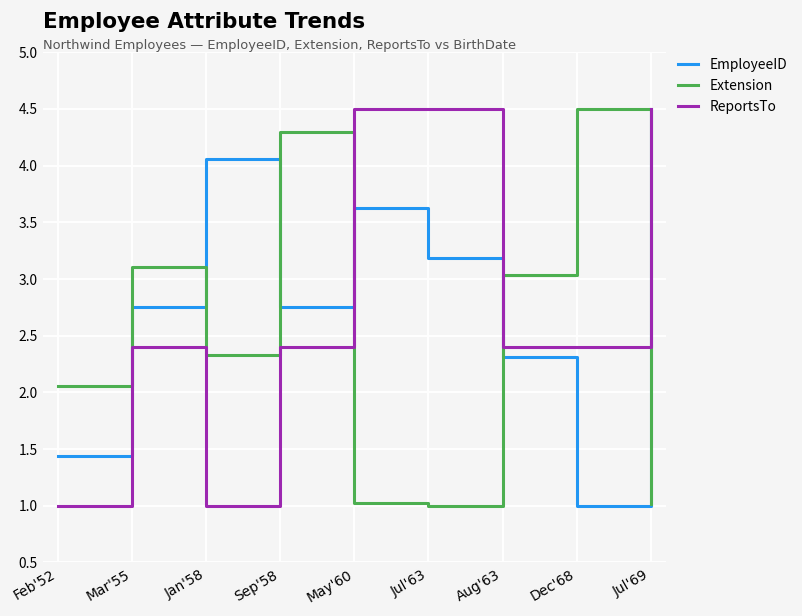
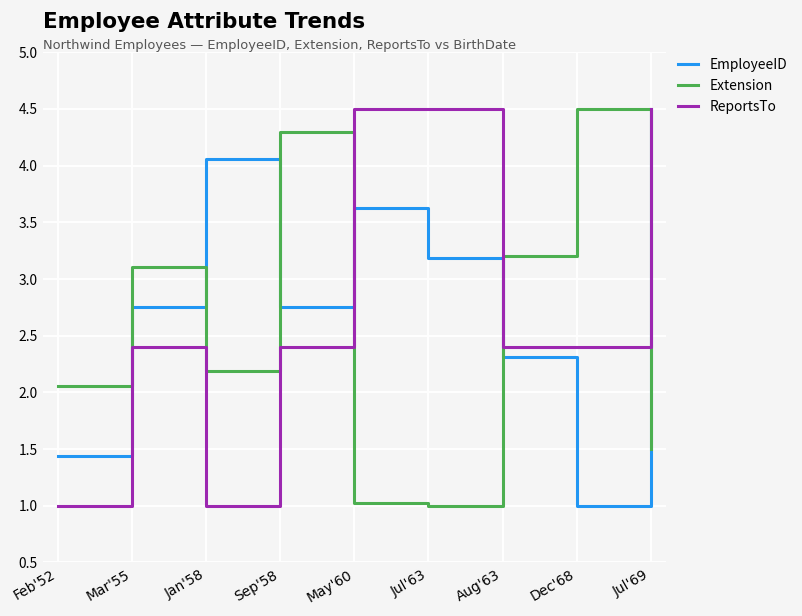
Extension, Jan'58: 2.33 -> 2.19
Extension, Aug'63: 3.03 -> 3.20
Extension, Jul'69: 1.02 -> 1.50
